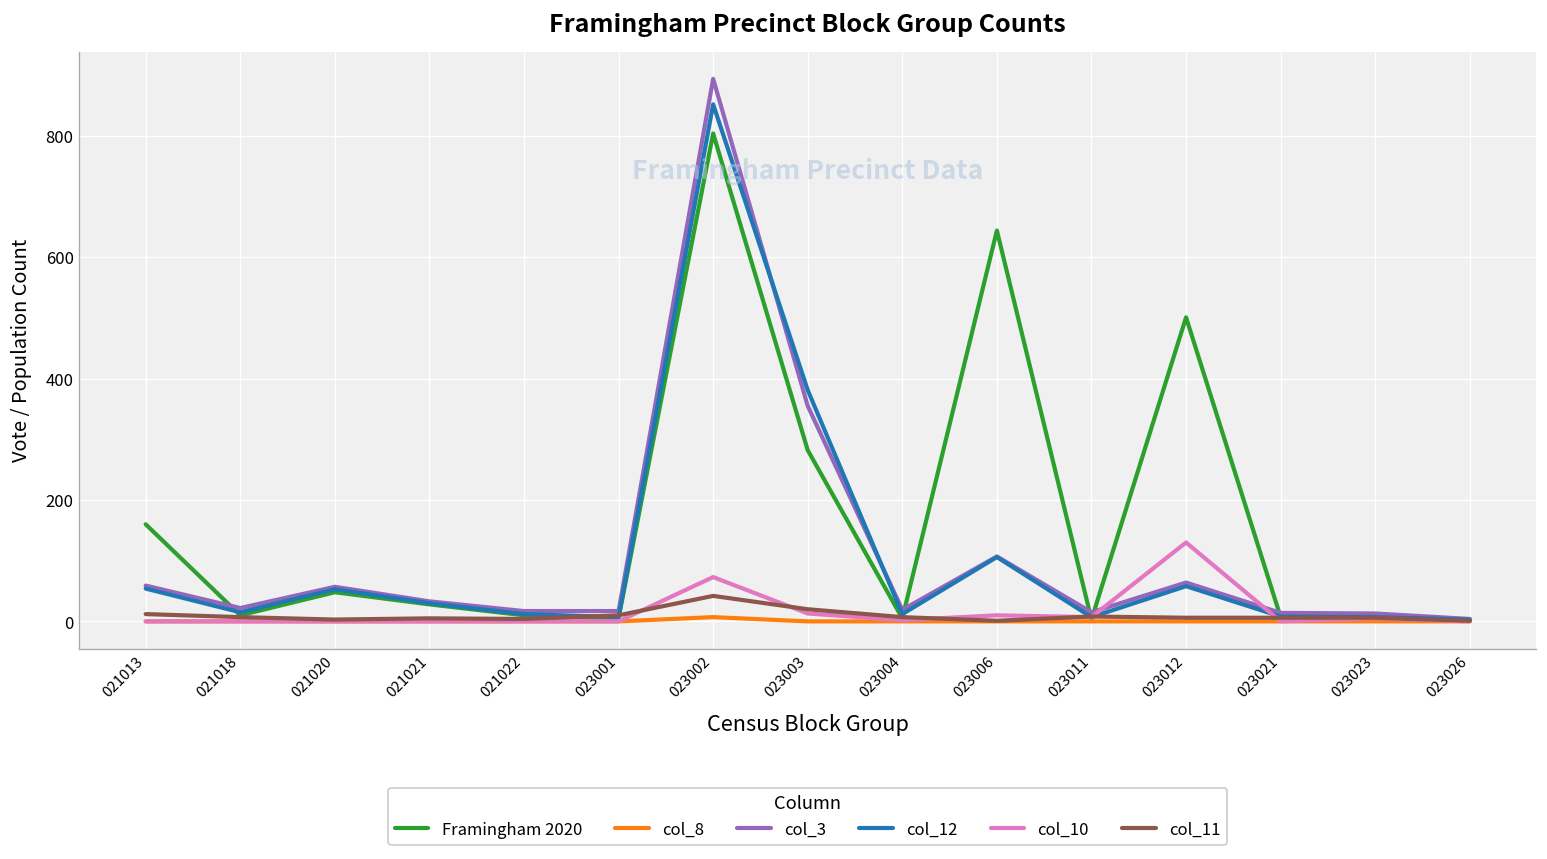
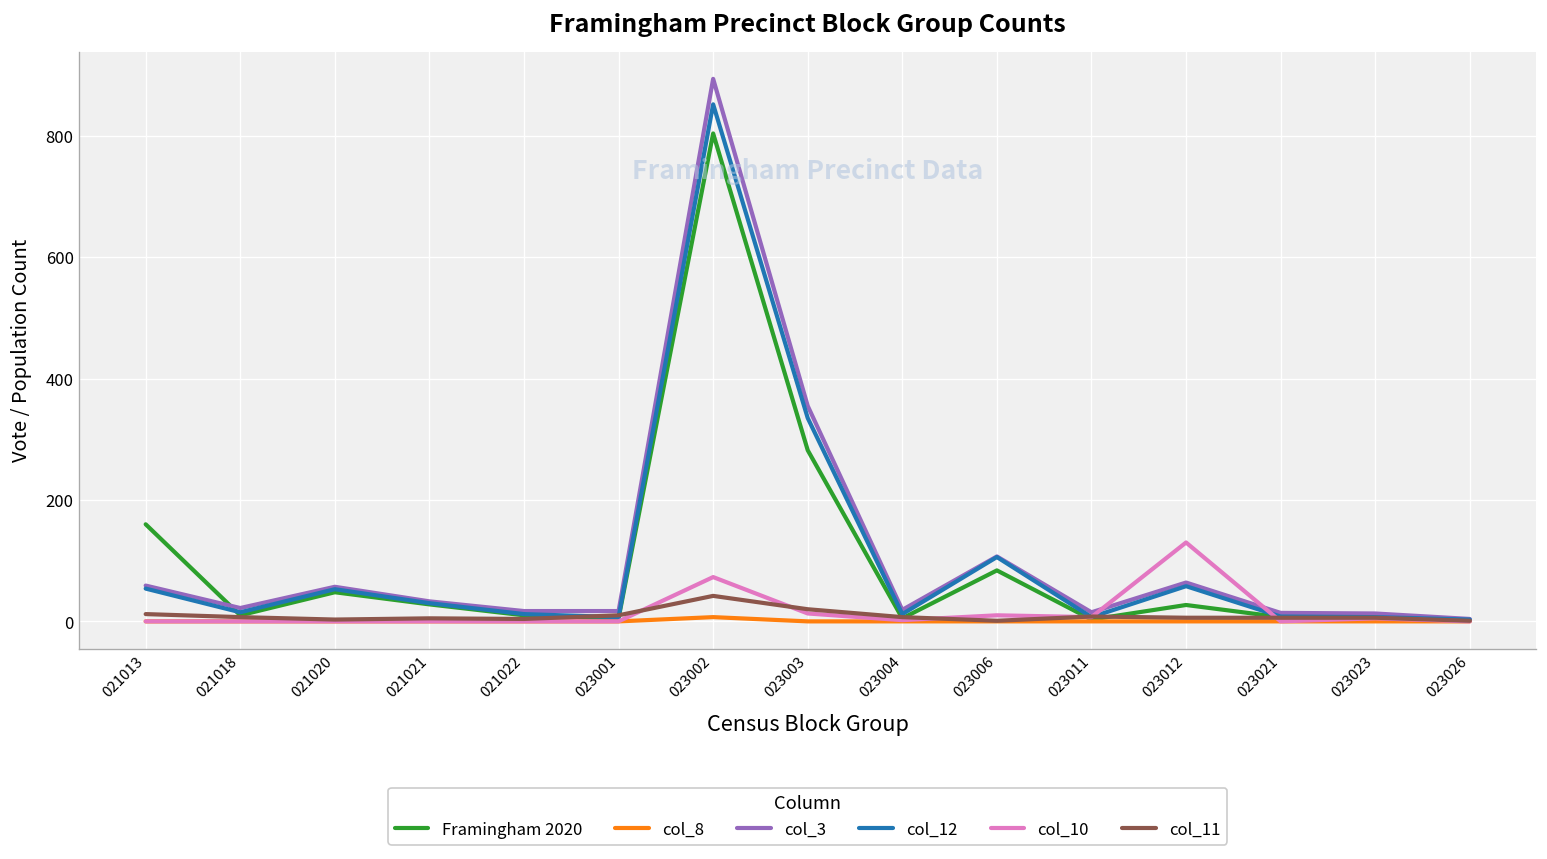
col_12, 023003: 380 -> 340
Framingham 2020, 023006: 640 -> 80
Framingham 2020, 023012: 500 -> 30
